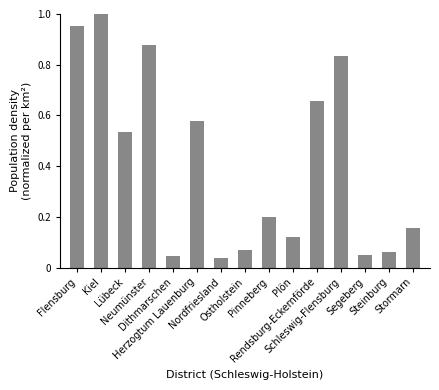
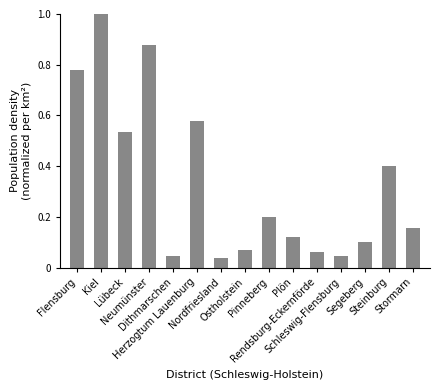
Flensburg: 0.95 -> 0.78
Rendsburg-Eckernförde: 0.66 -> 0.06
Schleswig-Flensburg: 0.83 -> 0.05
Segeberg: 0.05 -> 0.10
Steinburg: 0.06 -> 0.40
